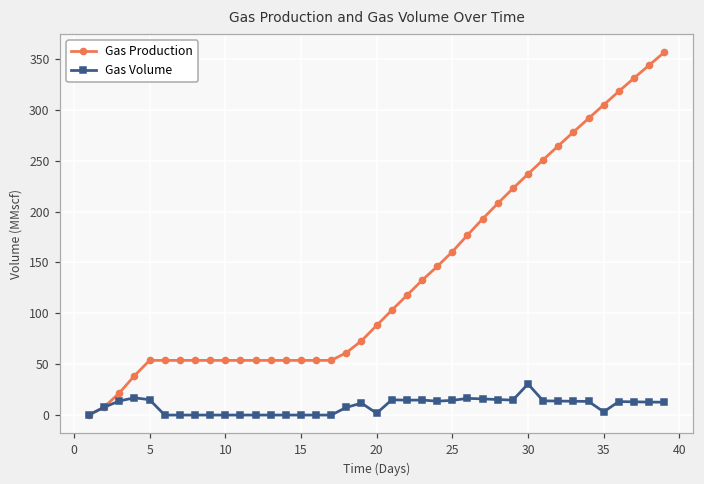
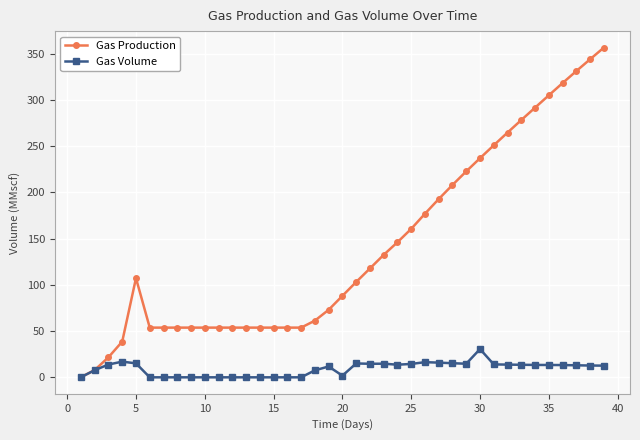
Gas Production, 5: 50 -> 110
Gas Volume, 35: 0 -> 10
